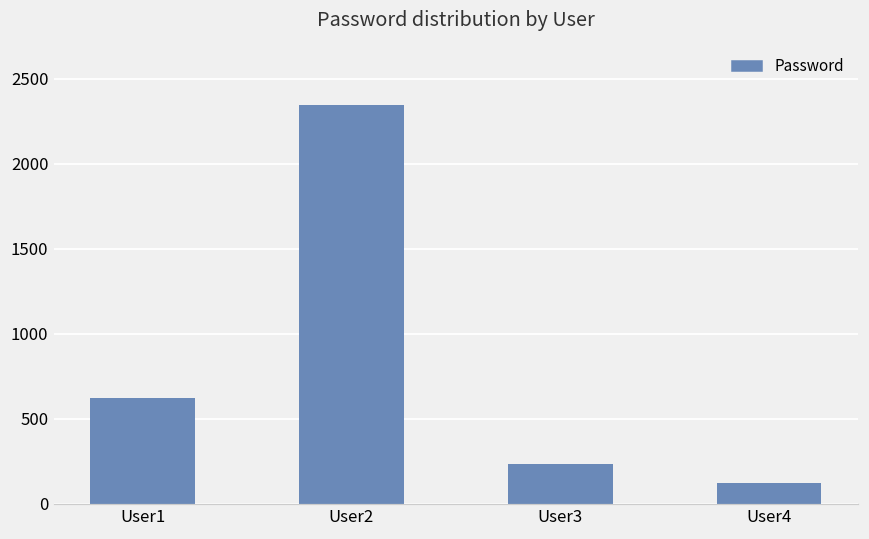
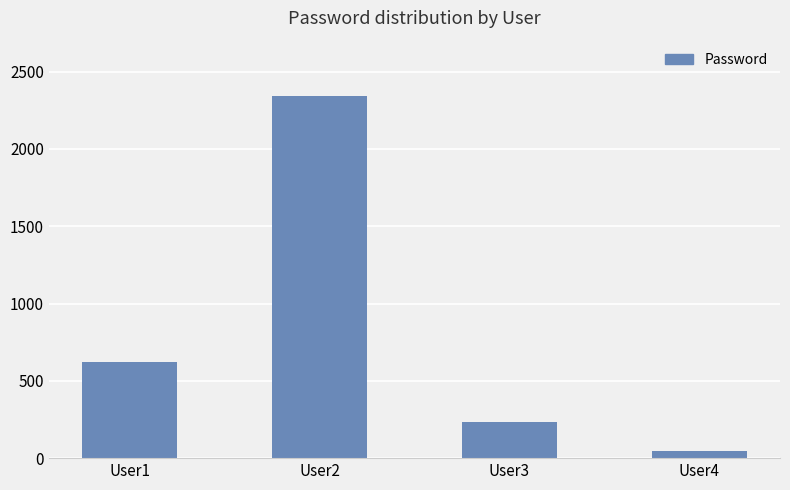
User4: 120 -> 50
